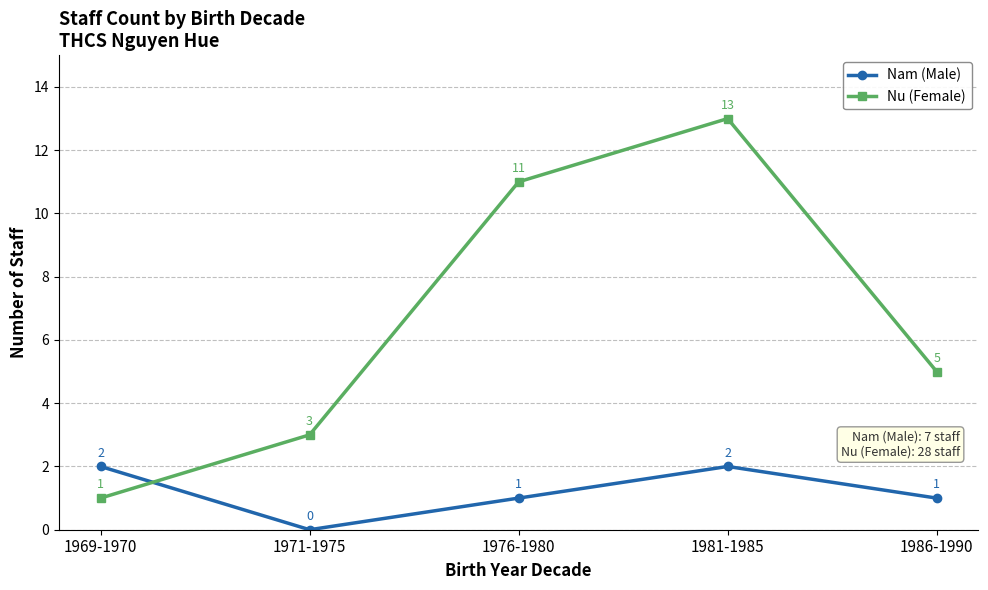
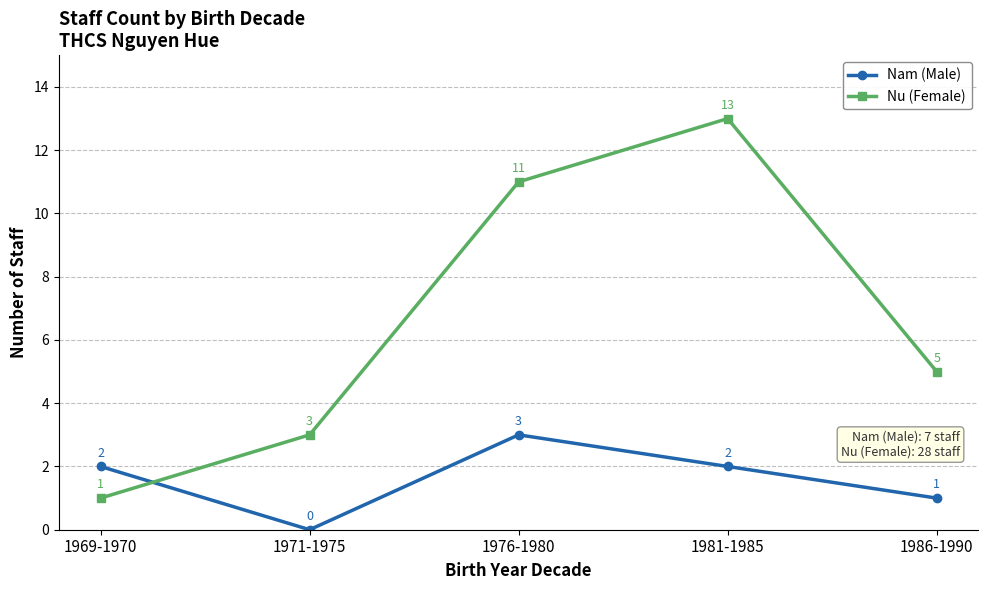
Nam (Male), 1976-1980: 1 -> 3
